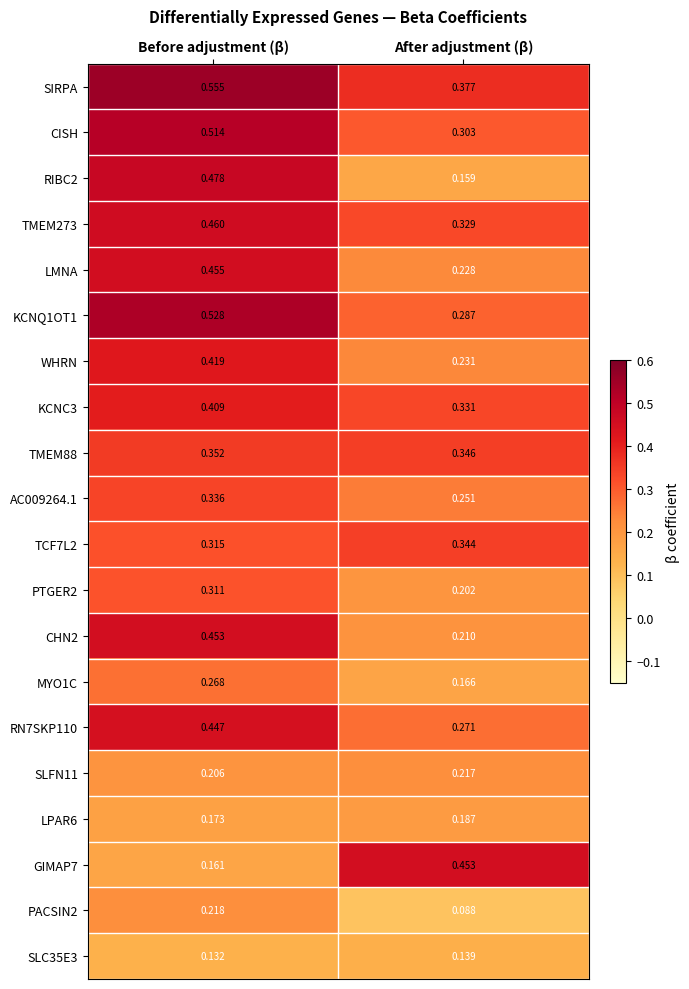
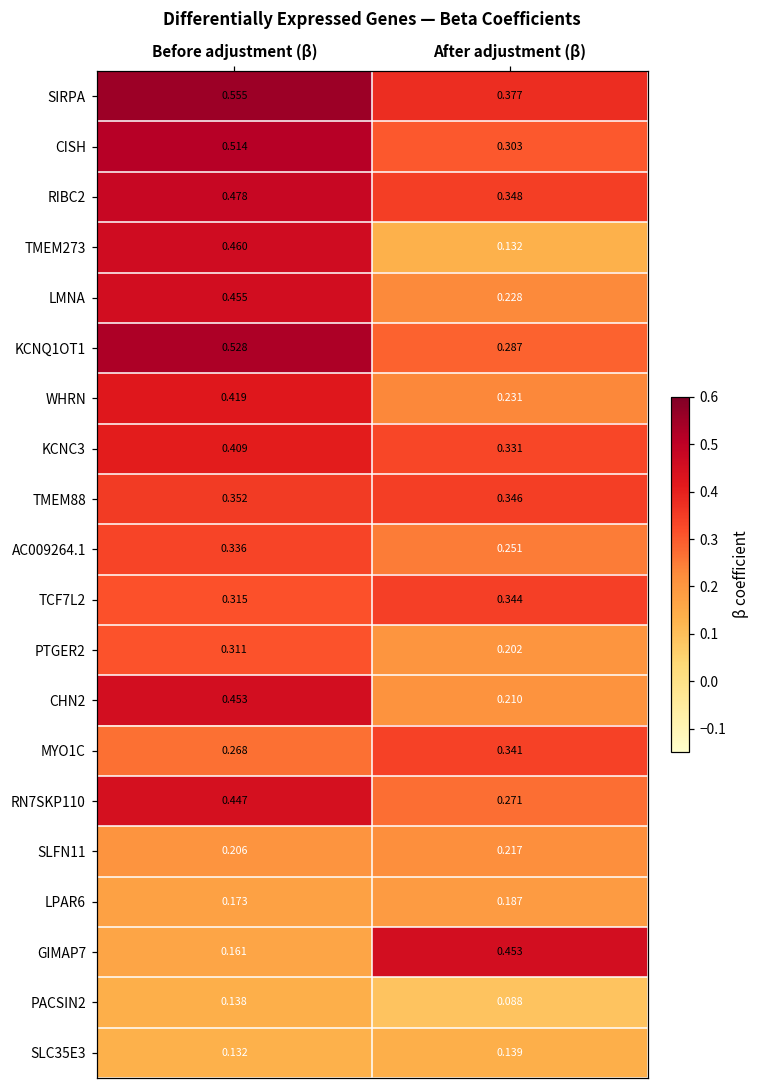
RIBC2, After adjustment (β): 0.159 -> 0.348
TMEM273, After adjustment (β): 0.329 -> 0.132
MYO1C, After adjustment (β): 0.166 -> 0.341
PACSIN2, Before adjustment (β): 0.218 -> 0.138
